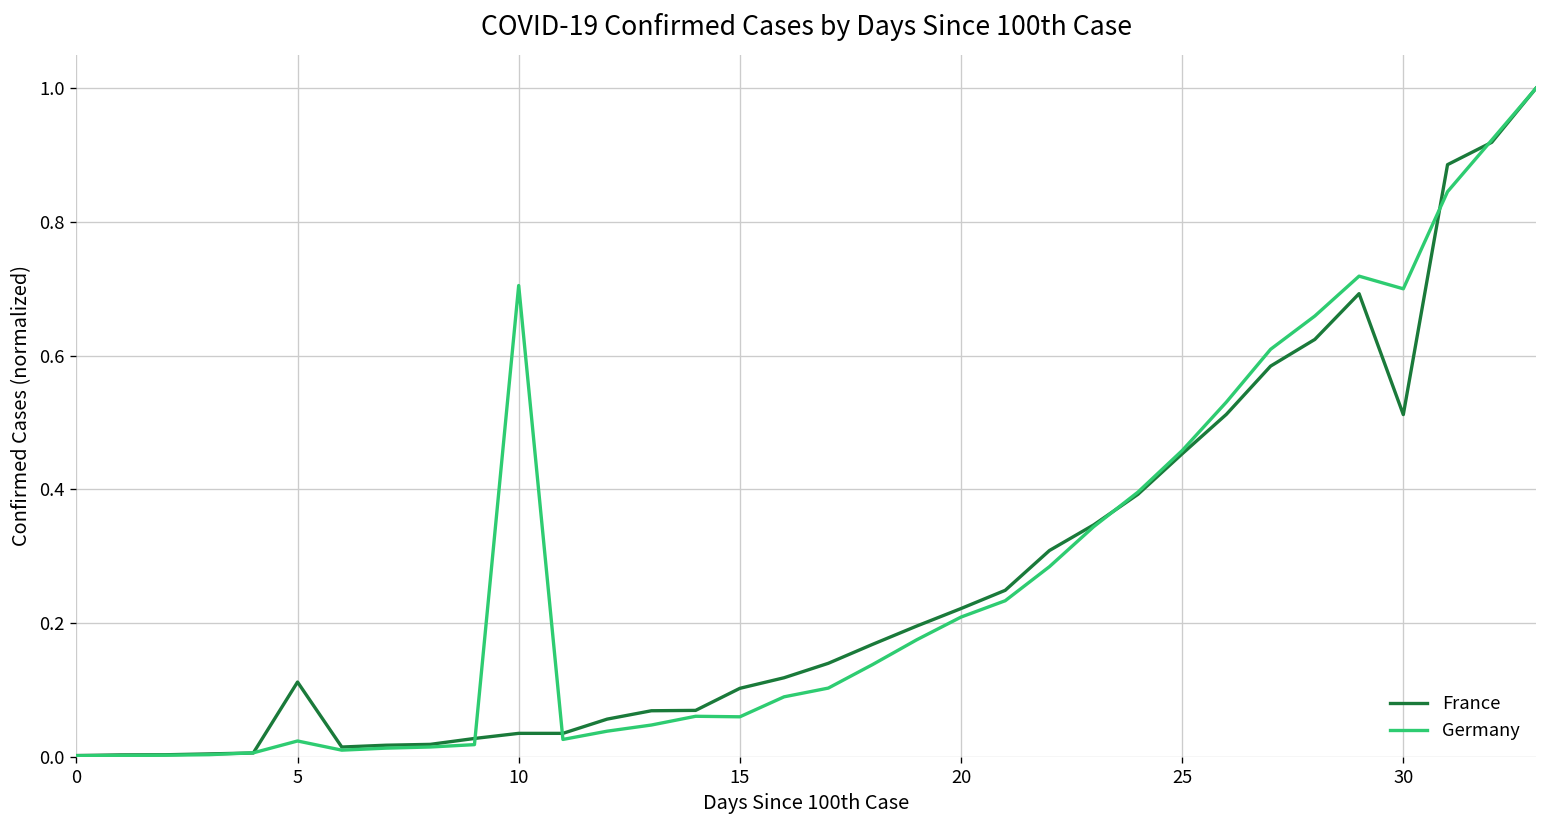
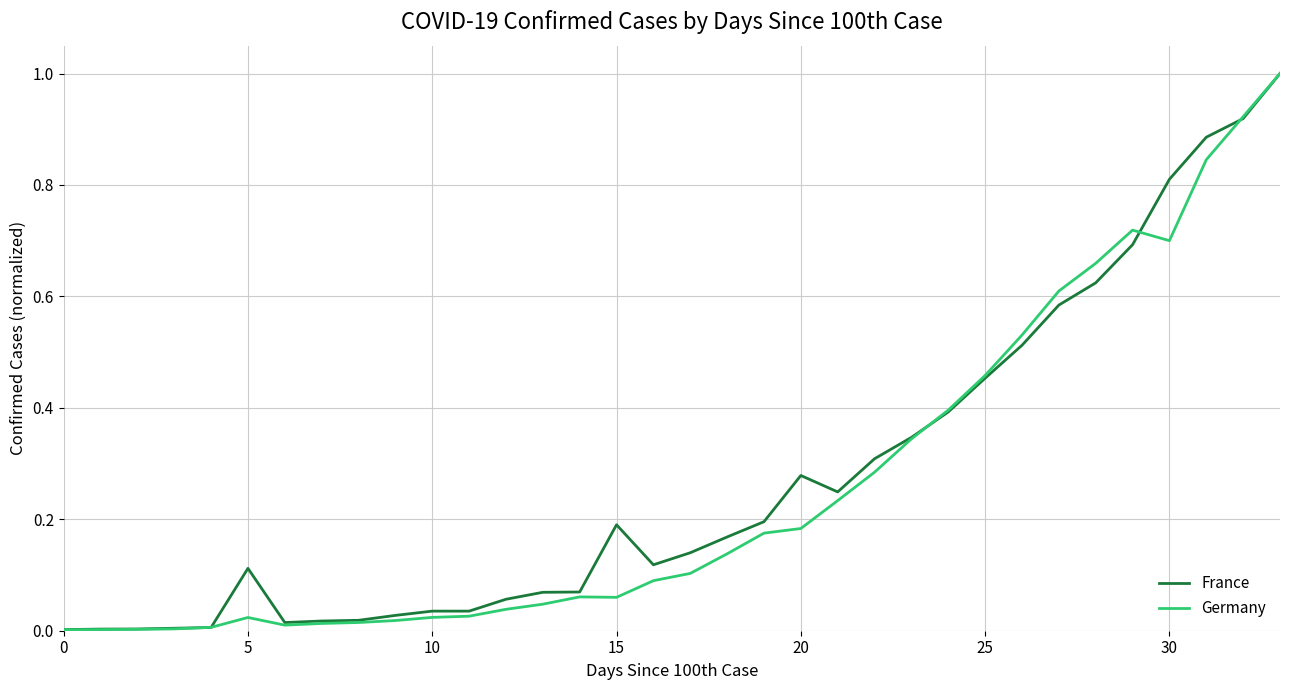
Germany, 10: 0.70 -> 0.02
France, 15: 0.10 -> 0.19
France, 20: 0.22 -> 0.28
Germany, 20: 0.21 -> 0.18
France, 30: 0.51 -> 0.81
